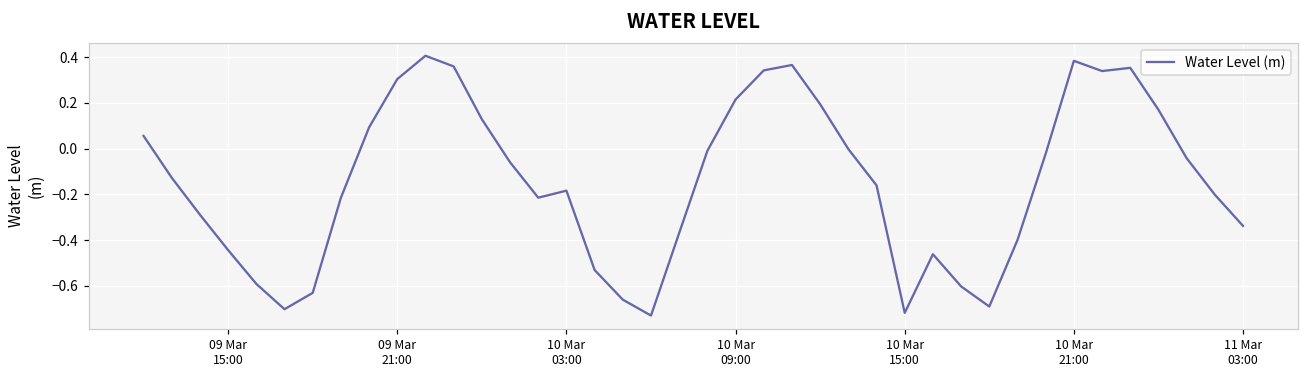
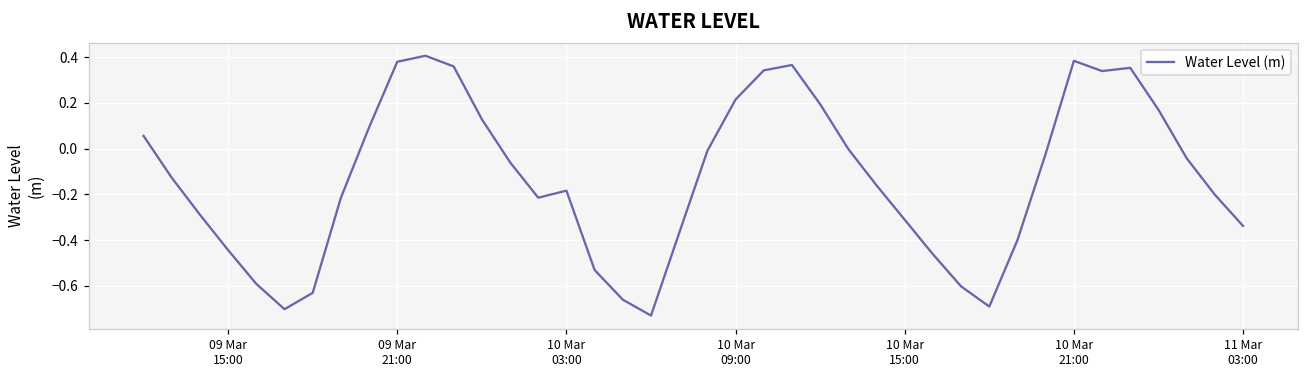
09 Mar 21:00: 0.30 -> 0.38
10 Mar 15:00: -0.72 -> -0.31
